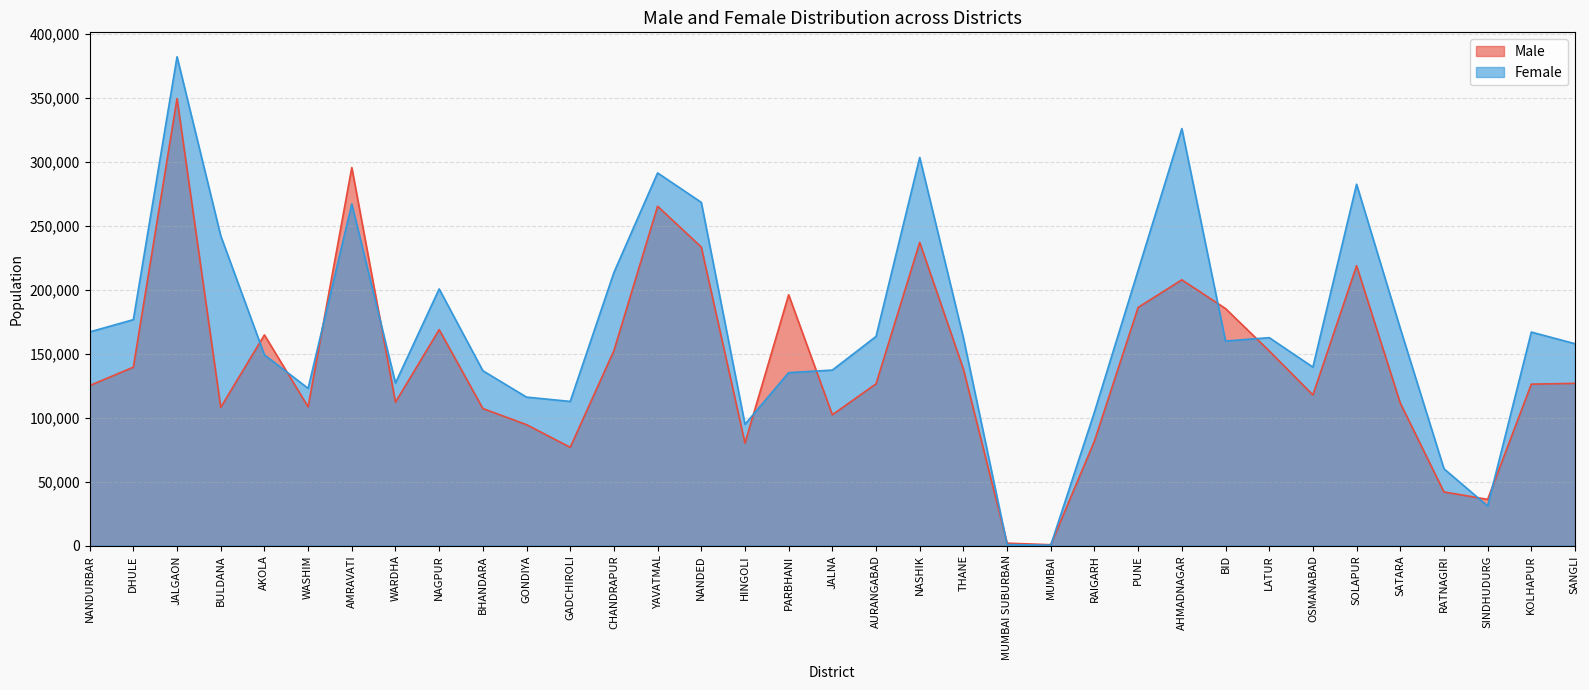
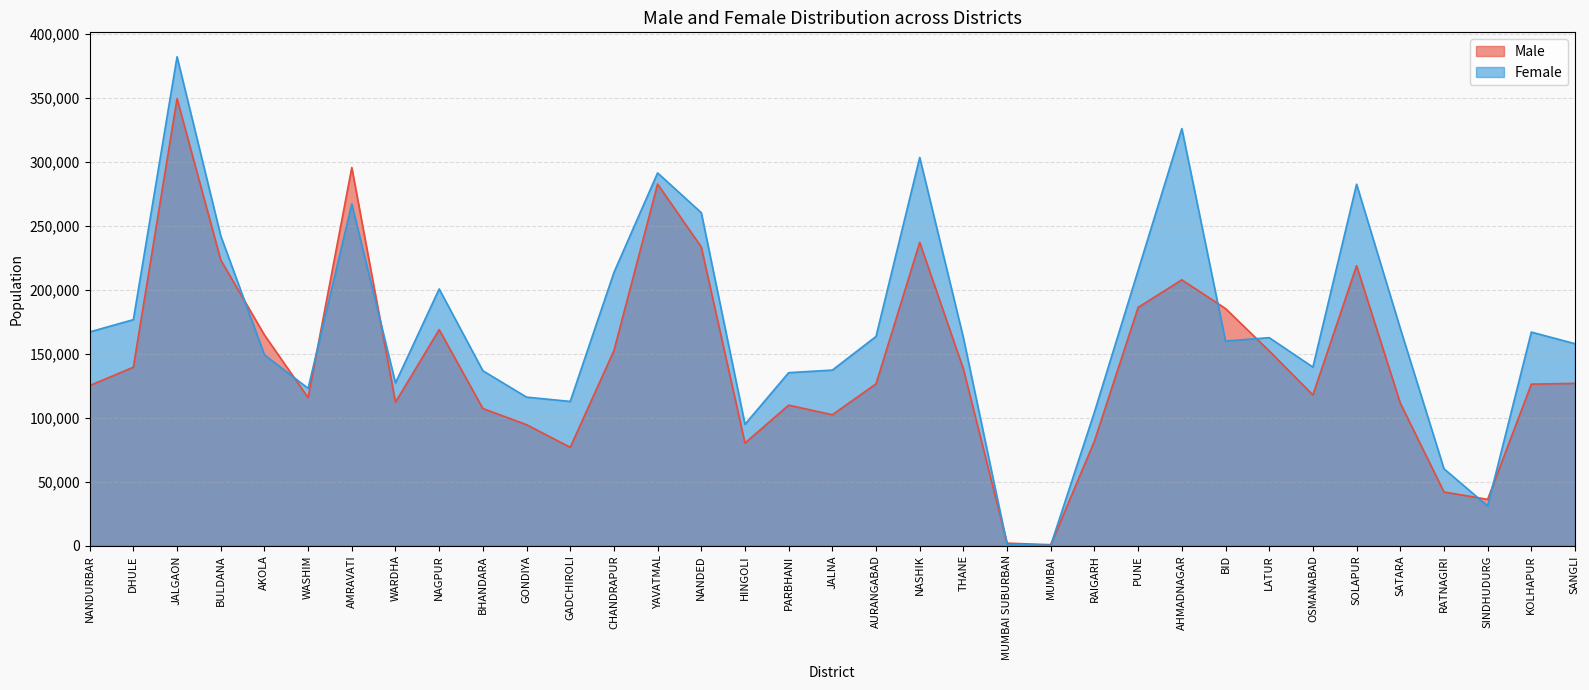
Male, BULDANA: 108,000 -> 223,000
Male, WASHIM: 108,000 -> 116,000
Male, YAVATMAL: 265,000 -> 282,000
Female, NANDED: 268,000 -> 260,000
Male, PARBHANI: 196,000 -> 110,000
